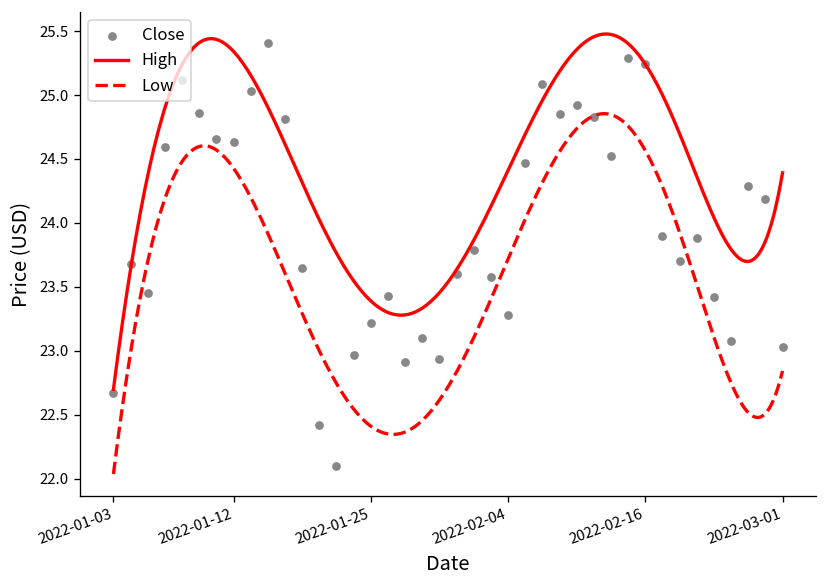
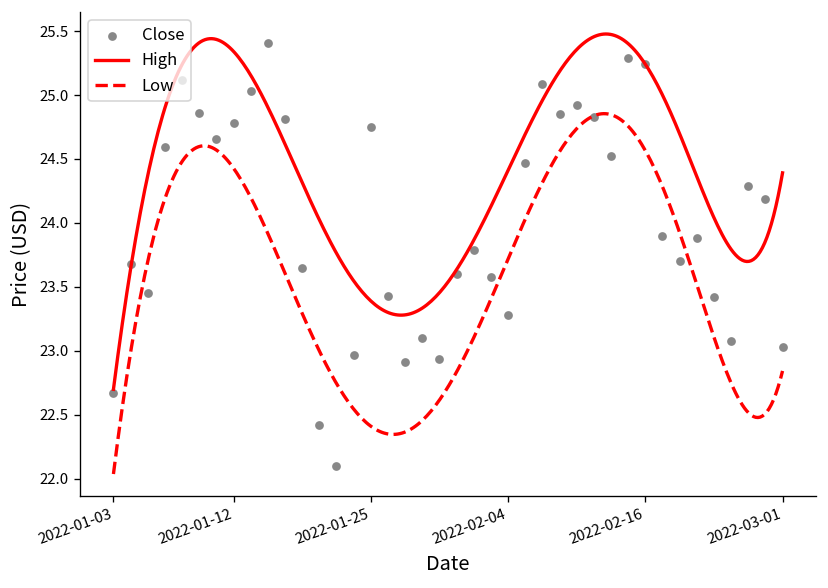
Close, 2022-01-12: 24.63 -> 24.78
Close, 2022-01-25: 23.22 -> 24.75
